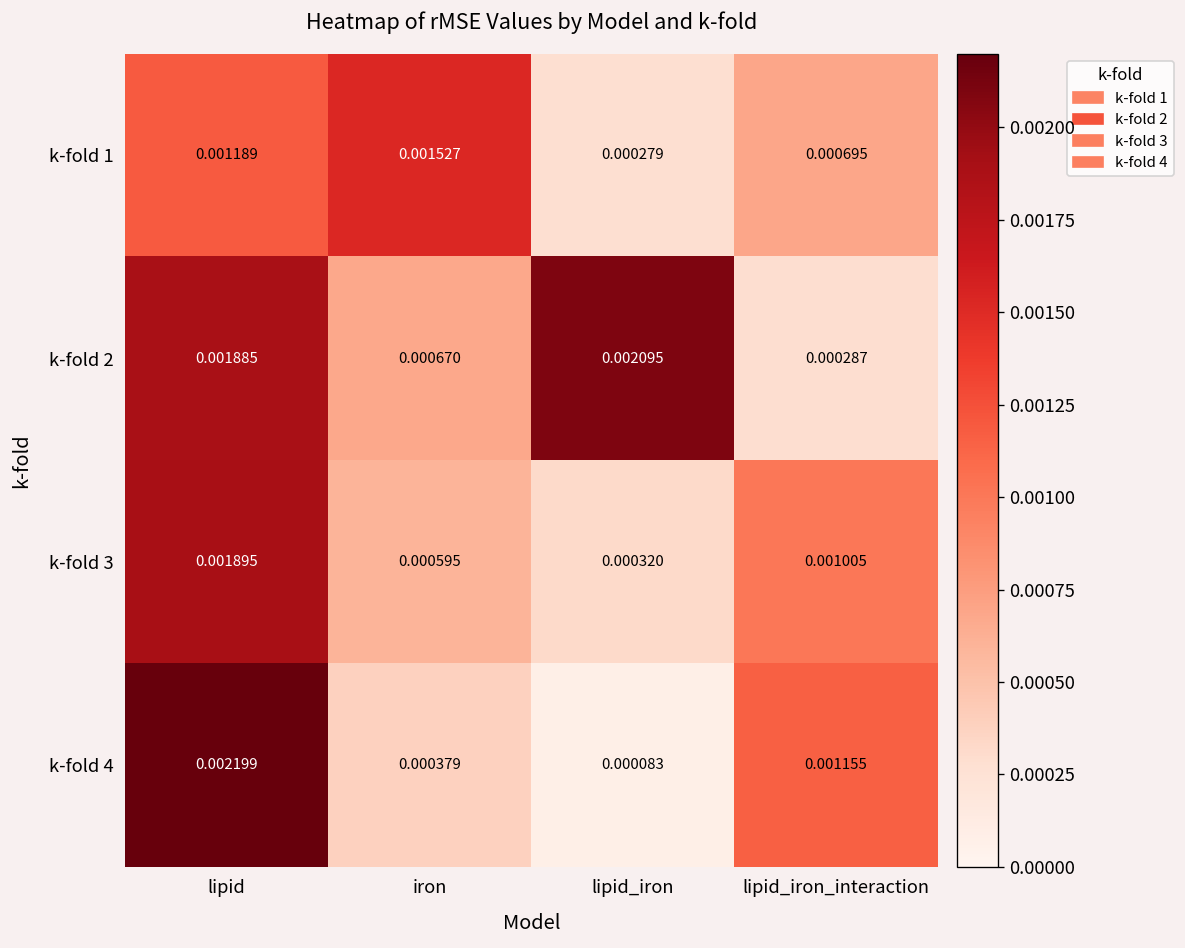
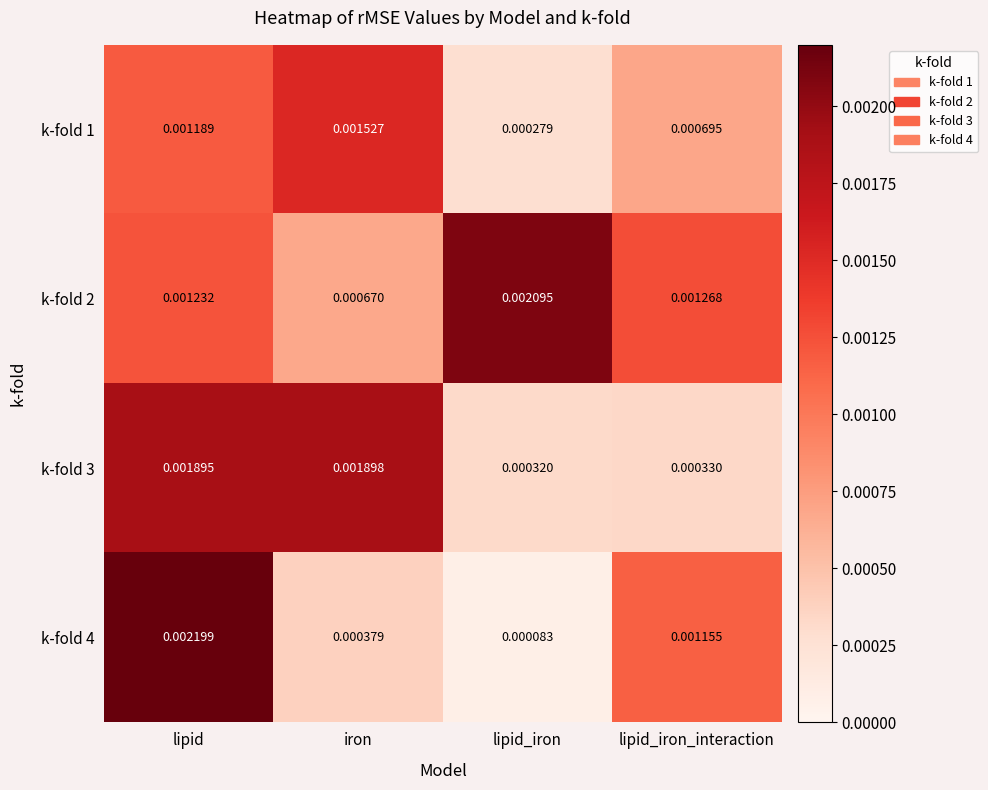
k-fold 2, lipid: 0.001885 -> 0.001232
k-fold 2, lipid_iron_interaction: 0.000287 -> 0.001268
k-fold 3, iron: 0.000595 -> 0.001898
k-fold 3, lipid_iron_interaction: 0.001005 -> 0.000330
